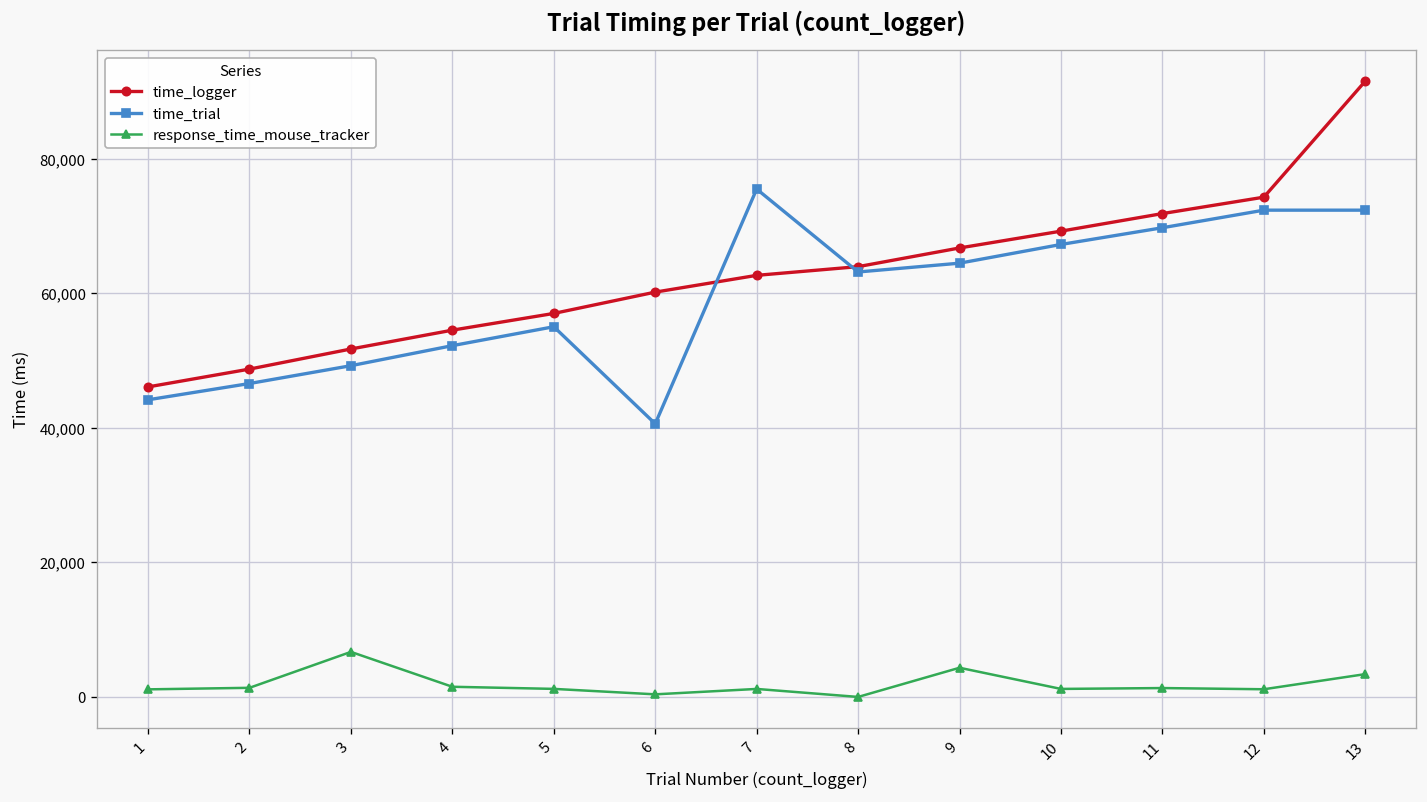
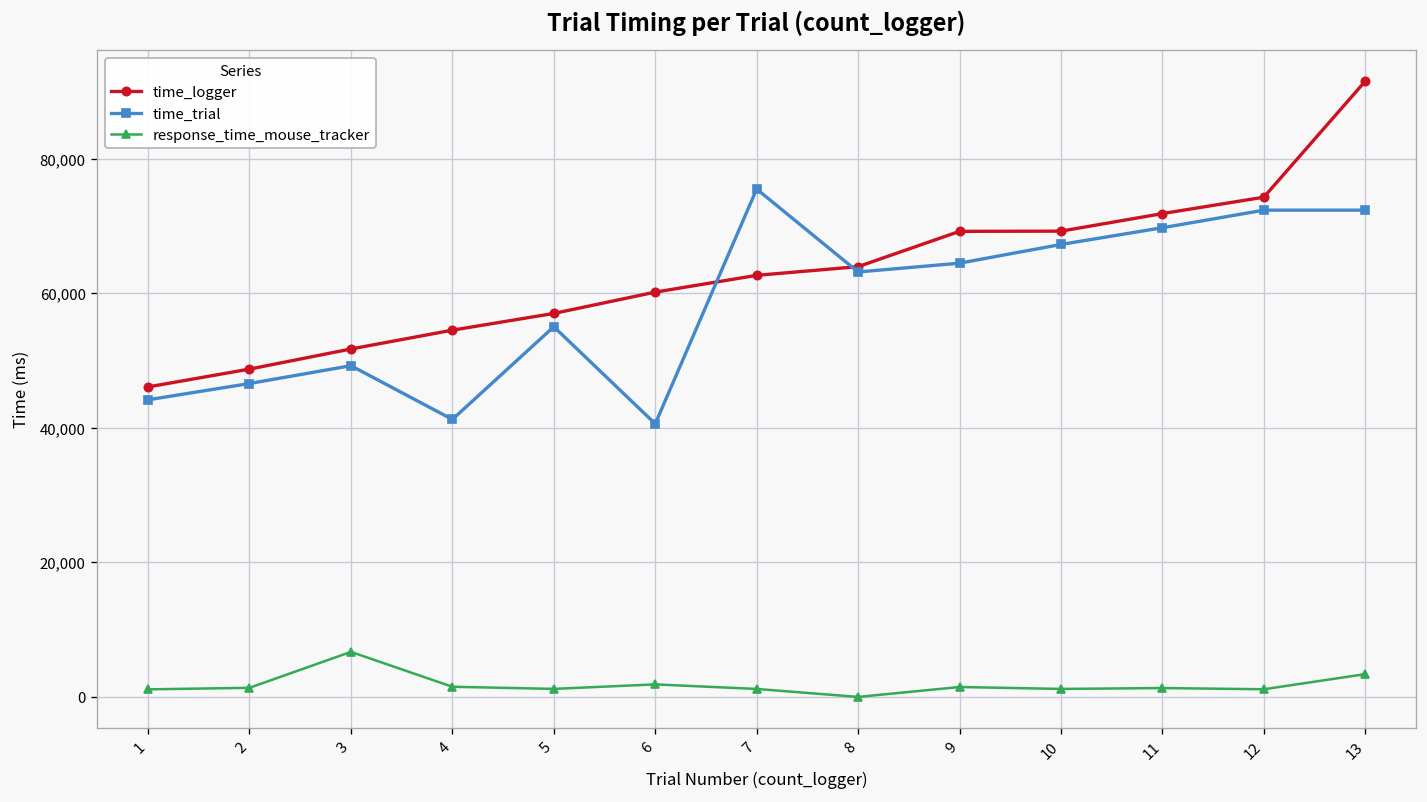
time_trial, 4: 52,000 -> 41,000
response_time_mouse_tracker, 6: 0 -> 2,000
time_logger, 9: 67,000 -> 69,000
response_time_mouse_tracker, 9: 4,000 -> 1,000
